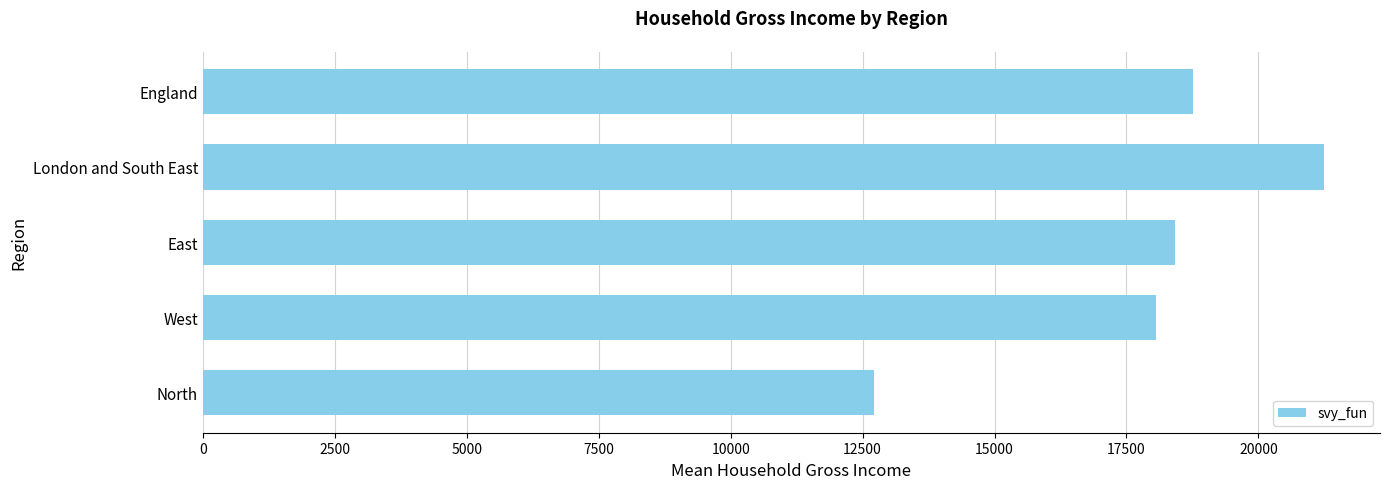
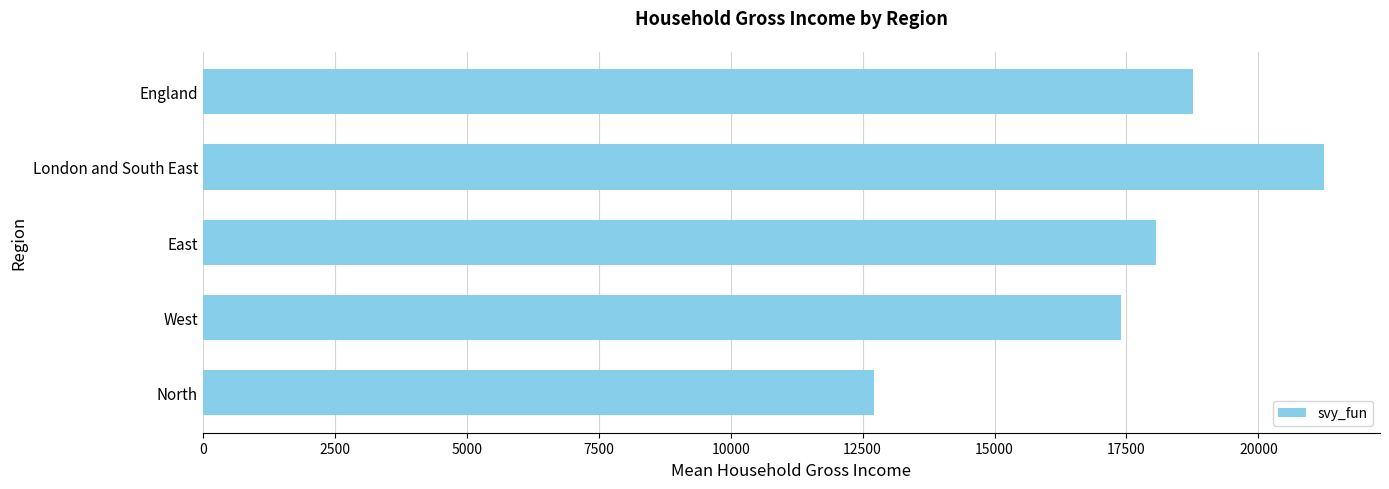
East: 18400 -> 18100
West: 18100 -> 17400
